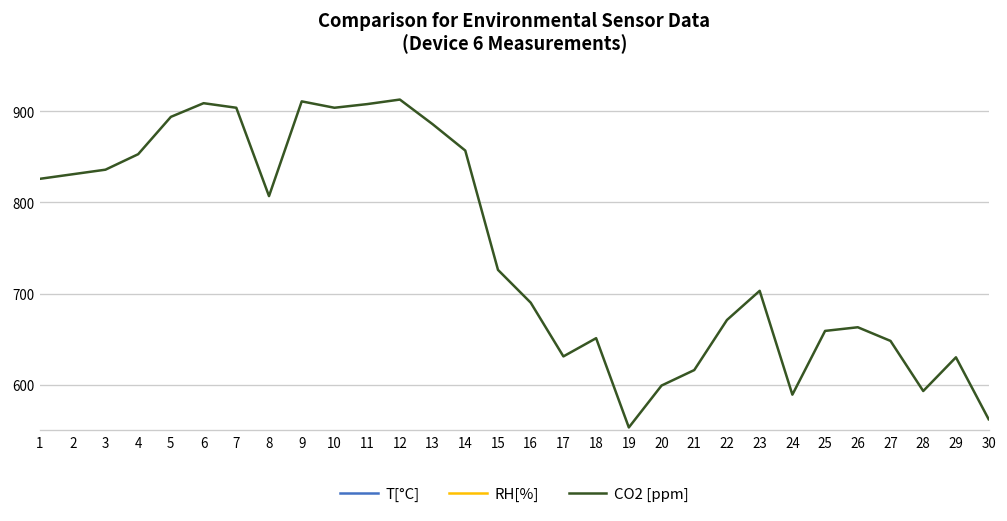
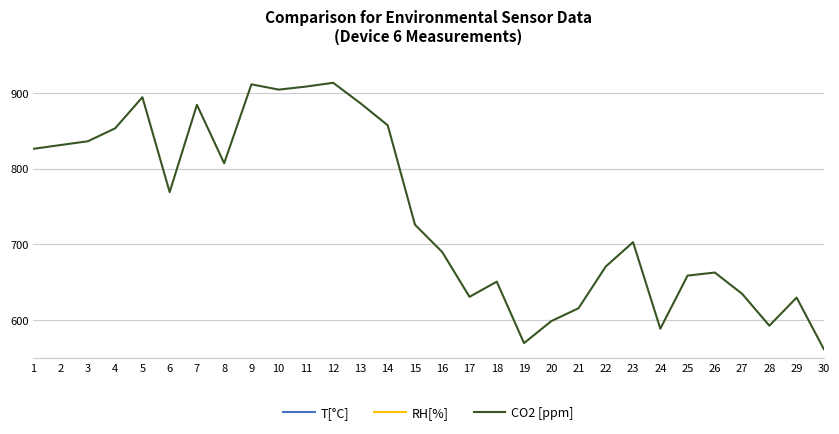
CO2 [ppm], 6: 910 -> 770
CO2 [ppm], 7: 900 -> 880
CO2 [ppm], 19: 550 -> 570
CO2 [ppm], 27: 650 -> 640
